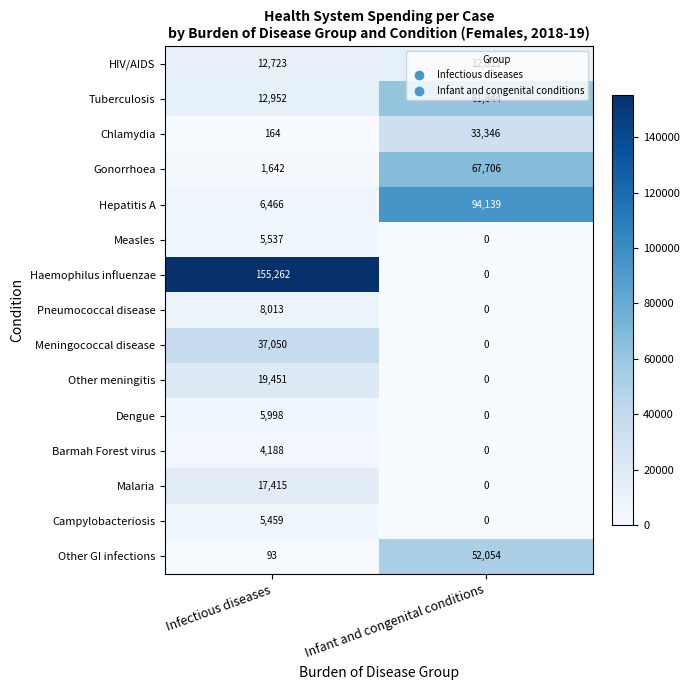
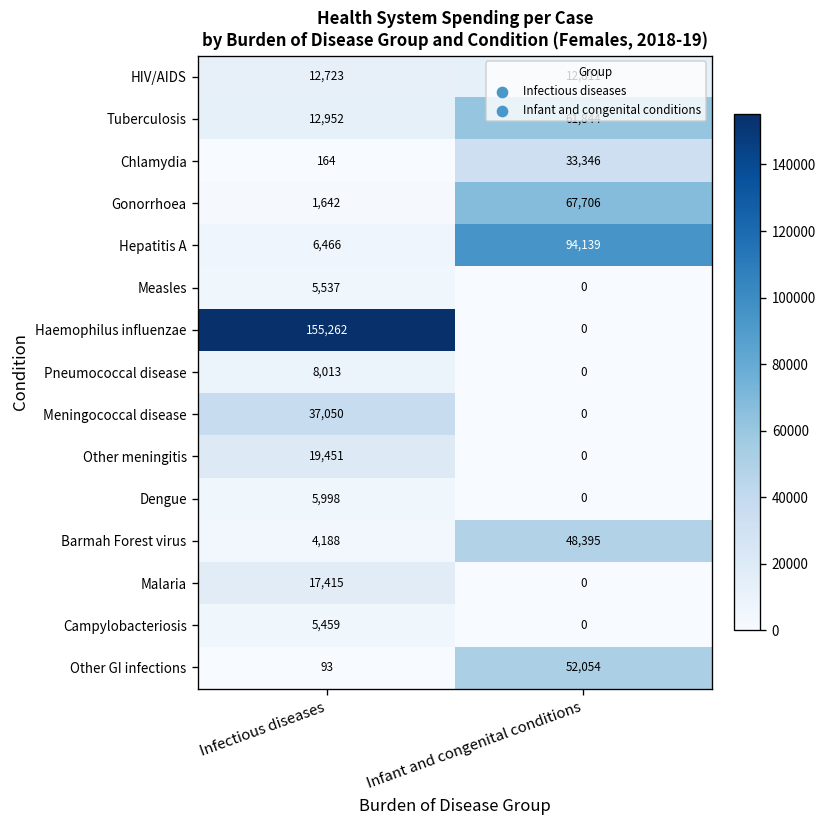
Barmah Forest virus, Infant and congenital conditions: 0 -> 48,395
